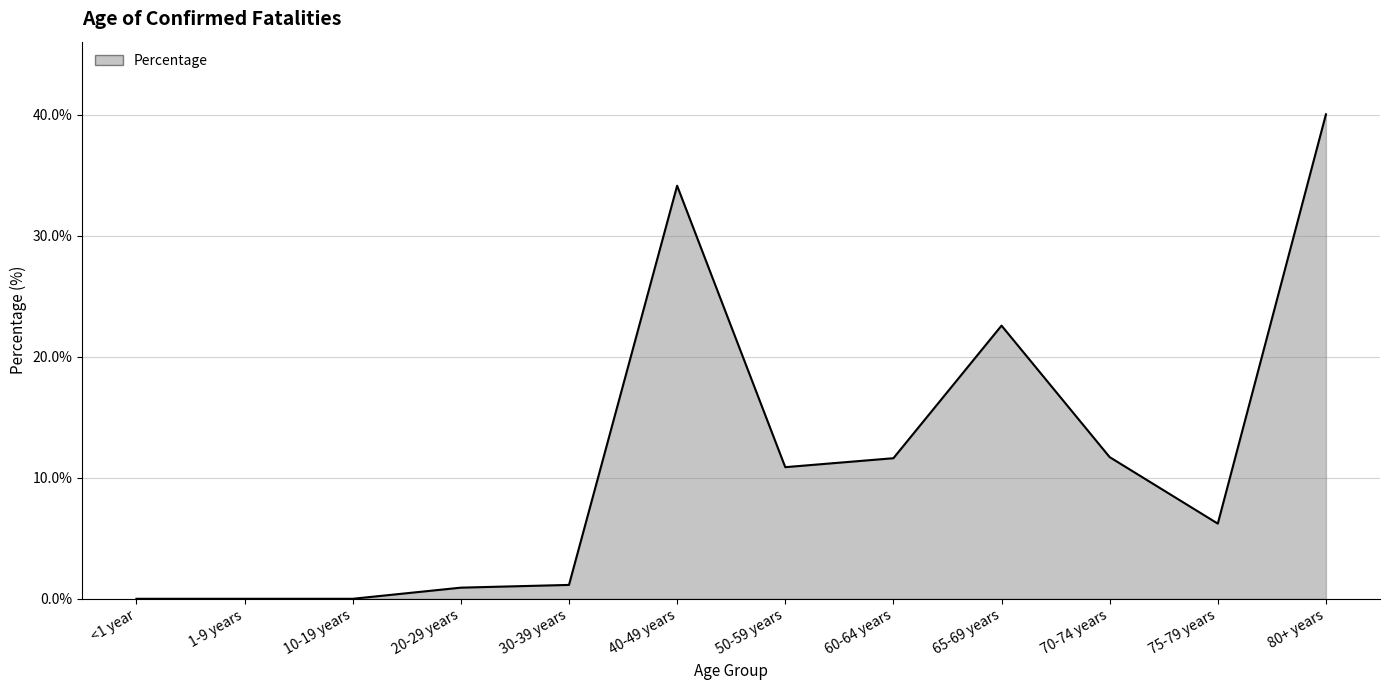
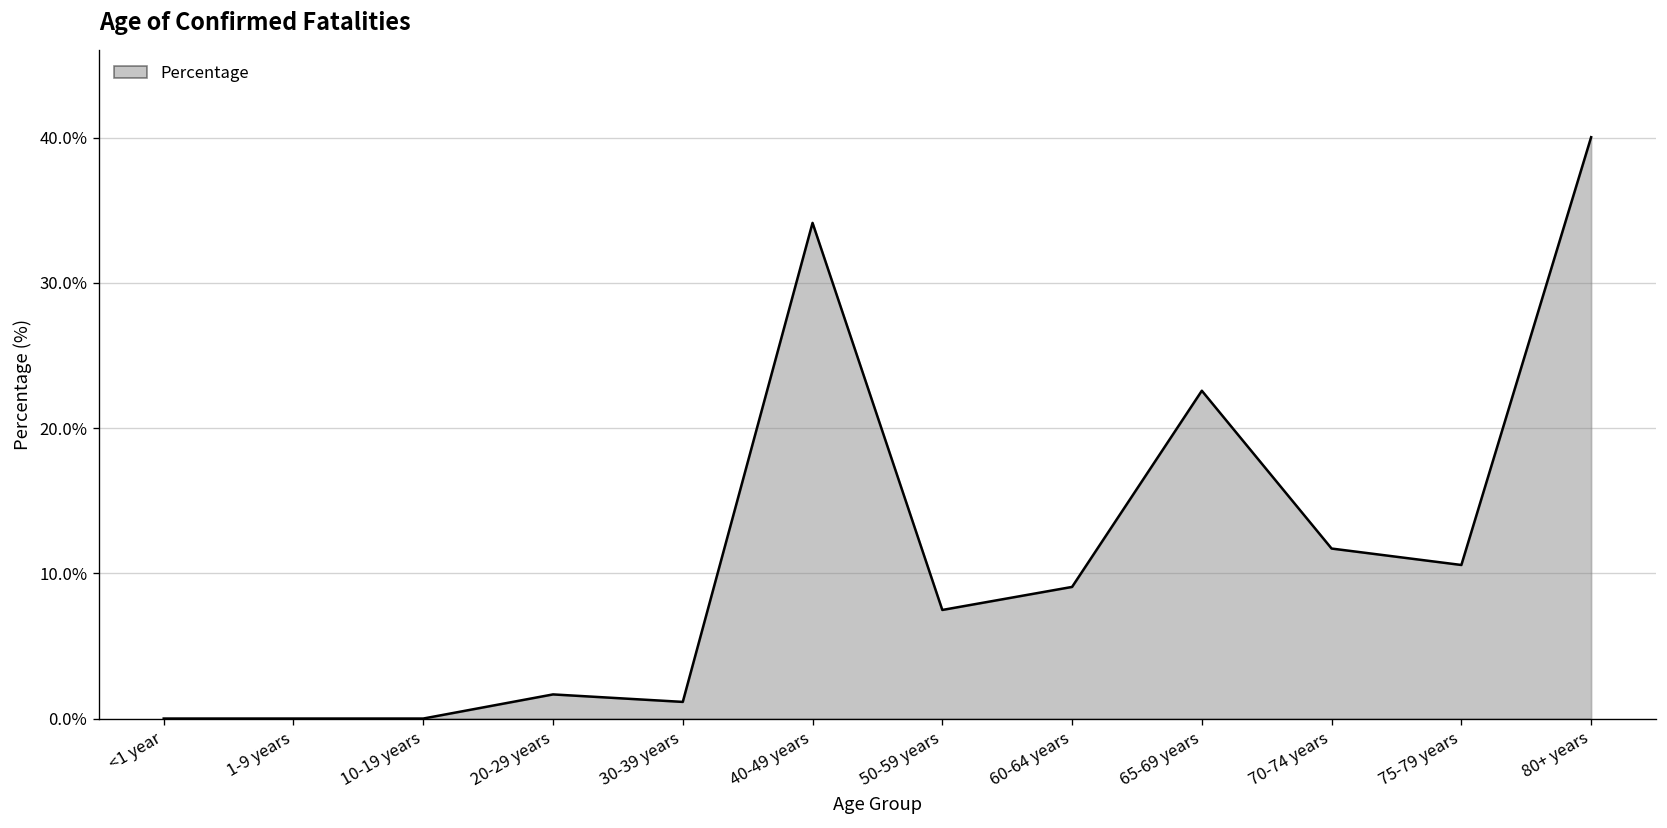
20-29 years: 0.9% -> 1.7%
50-59 years: 10.9% -> 7.5%
60-64 years: 11.6% -> 9.1%
75-79 years: 6.2% -> 10.6%
